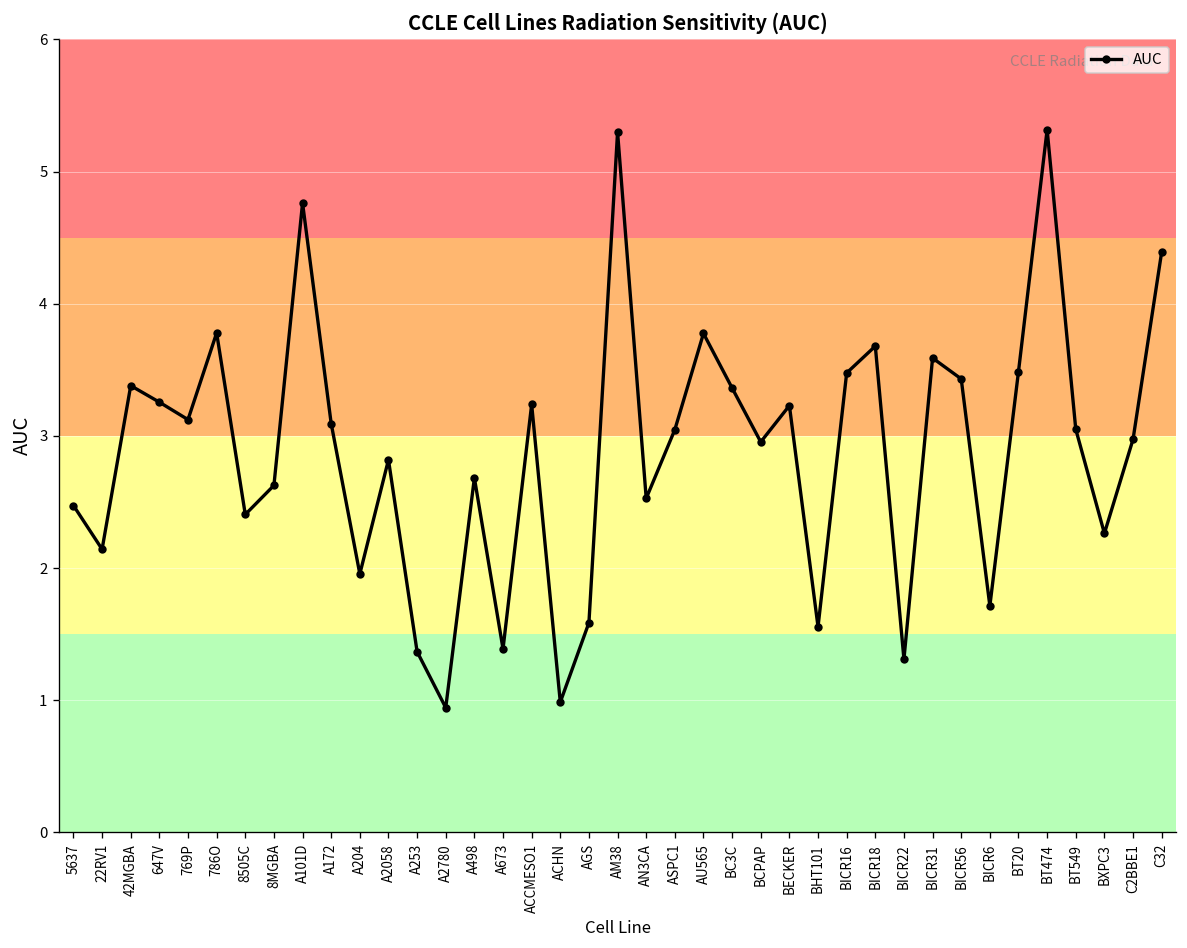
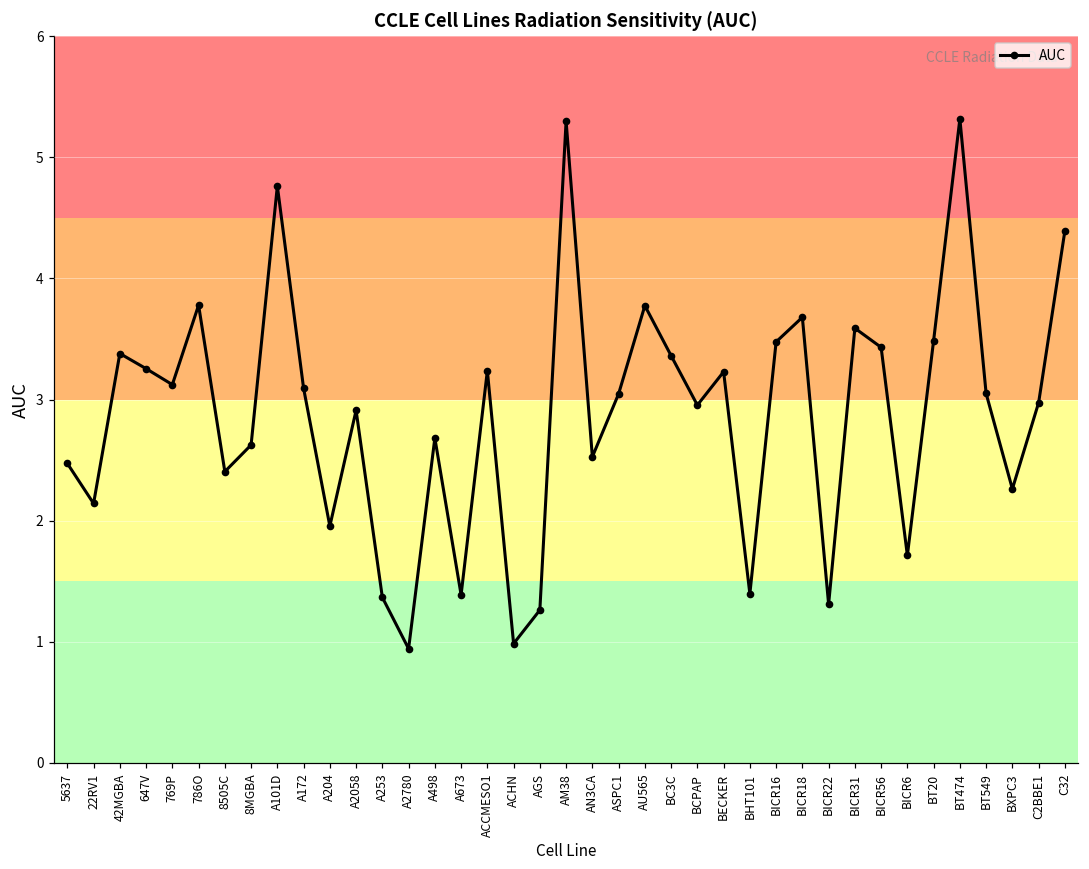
A2058: 2.82 -> 2.91
AGS: 1.59 -> 1.26
BHT101: 1.56 -> 1.40
